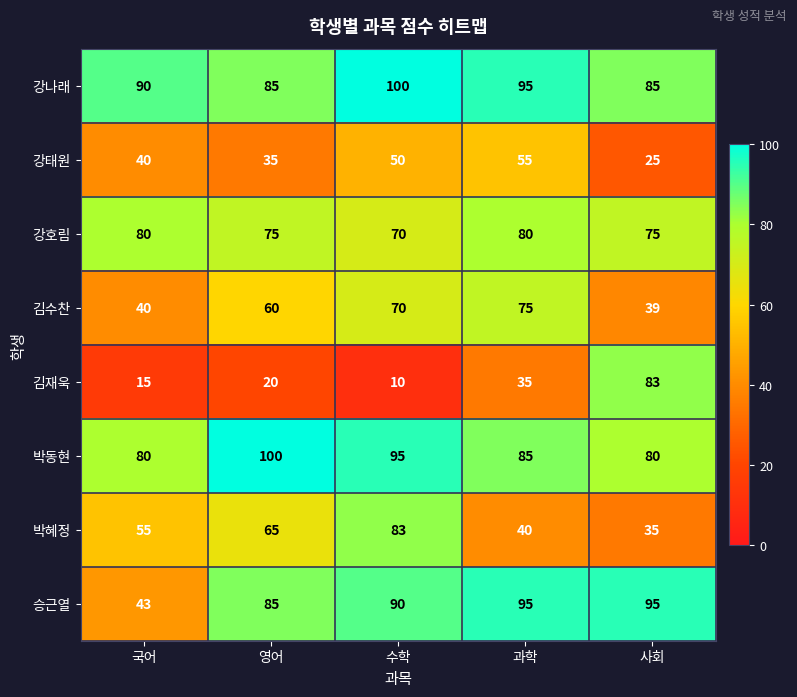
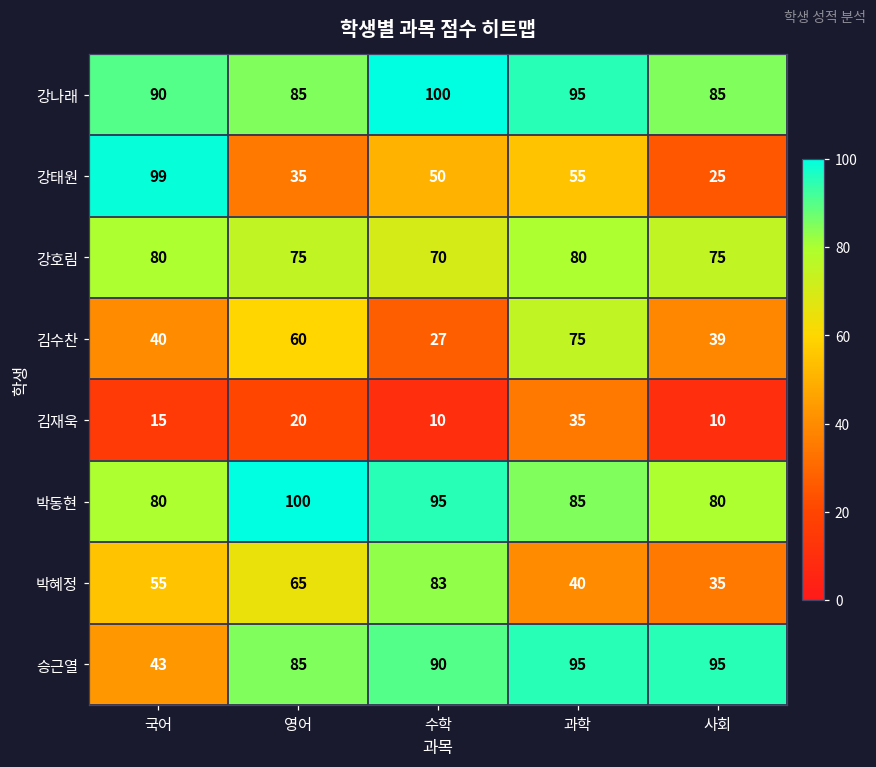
강태원, 국어: 40 -> 99
김수찬, 수학: 70 -> 27
김재욱, 사회: 83 -> 10
